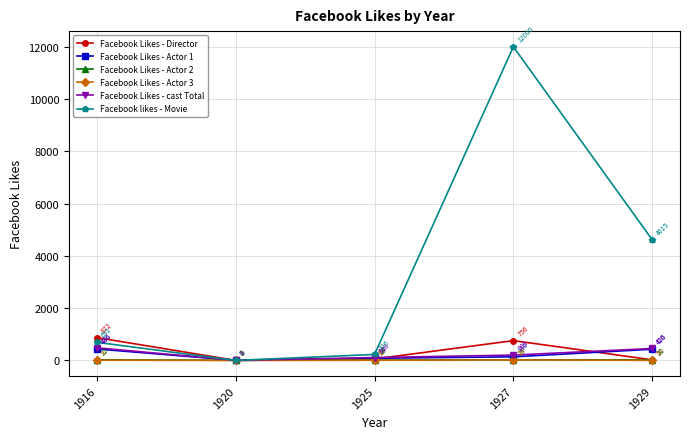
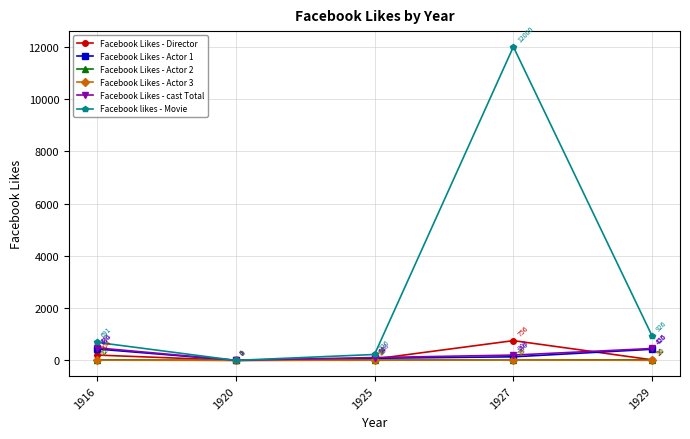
Facebook Likes - Director, 1916: 872 -> 204
Facebook likes - Movie, 1929: 4615 -> 926
